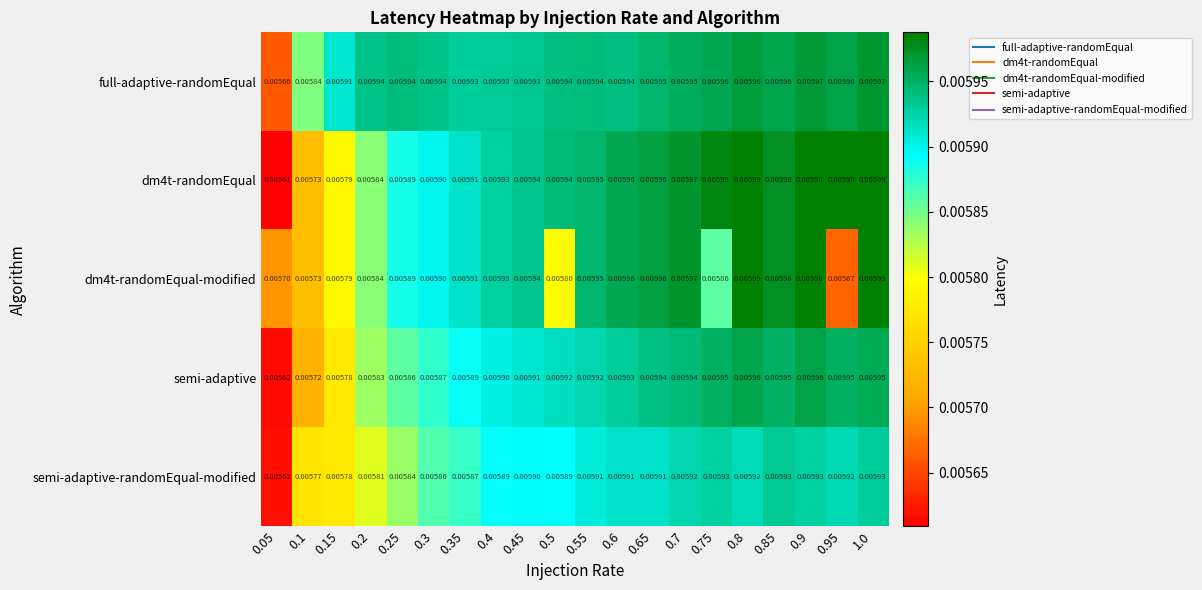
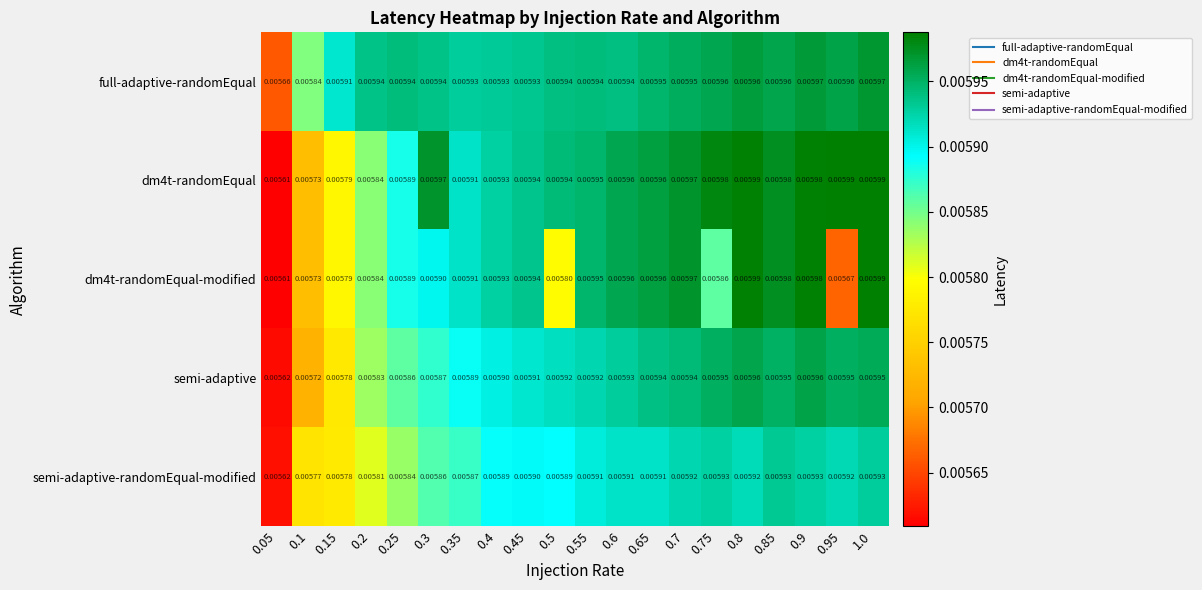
dm4t-randomEqual, 0.3: 0.00590 -> 0.00597
dm4t-randomEqual-modified, 0.05: 0.00570 -> 0.00561
